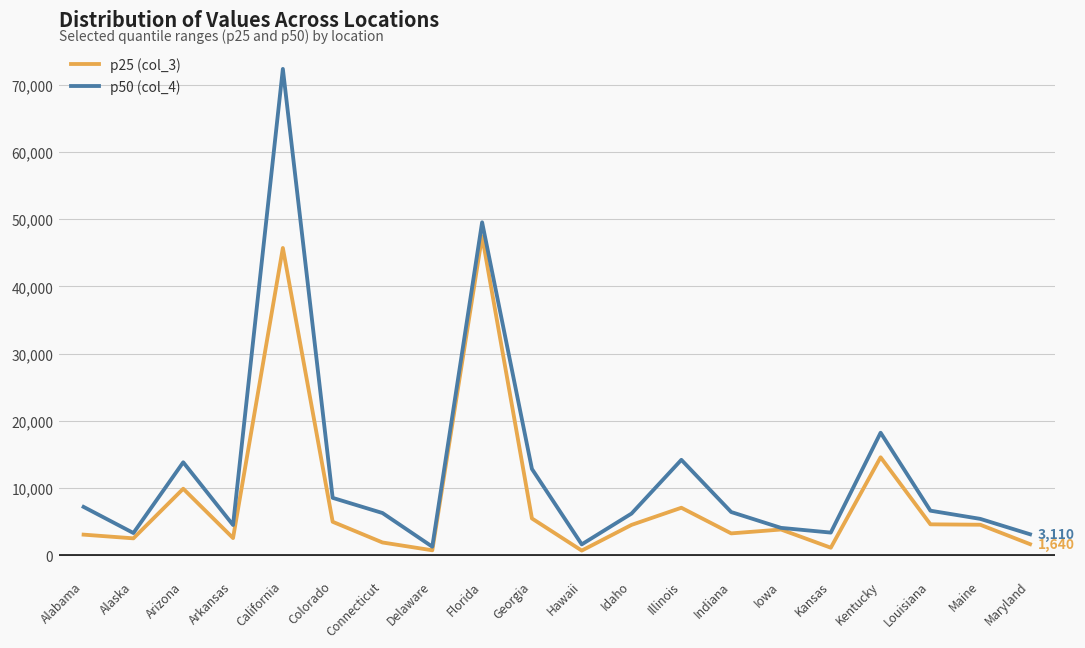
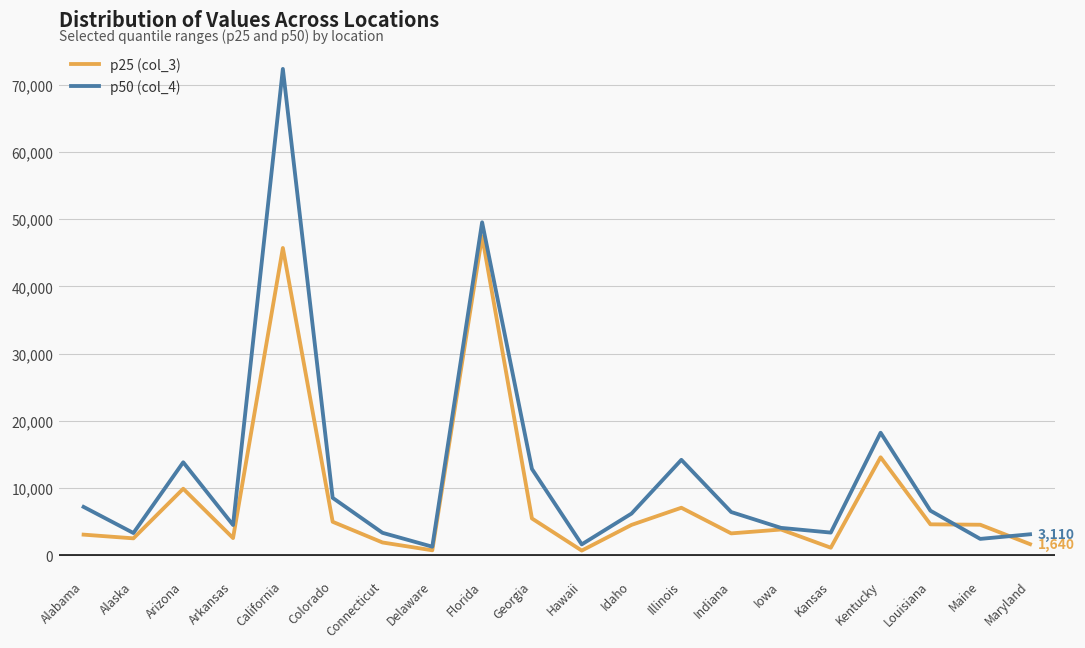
p50 (col_4), Connecticut: 6,000 -> 3,000
p50 (col_4), Maine: 5,000 -> 2,000
